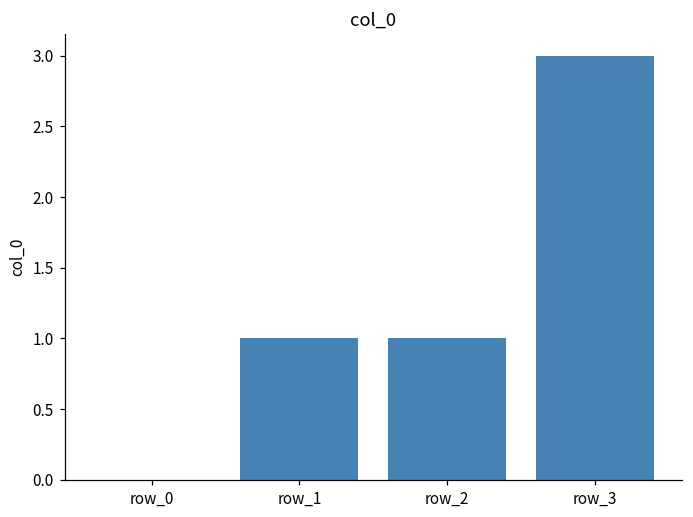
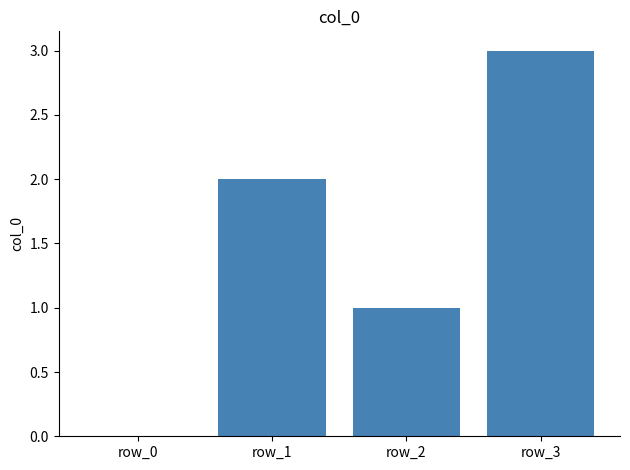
row_1: 1 -> 2
